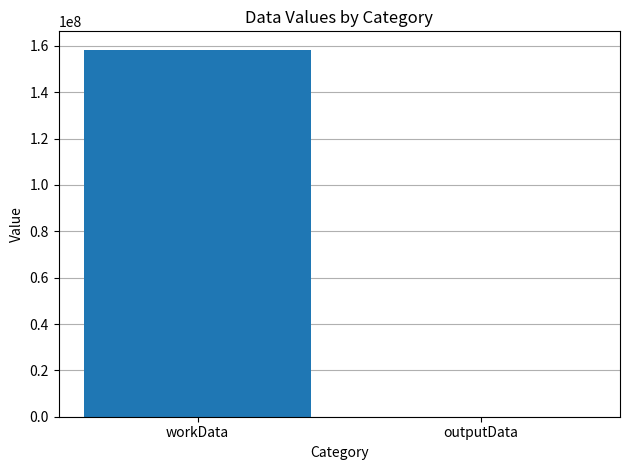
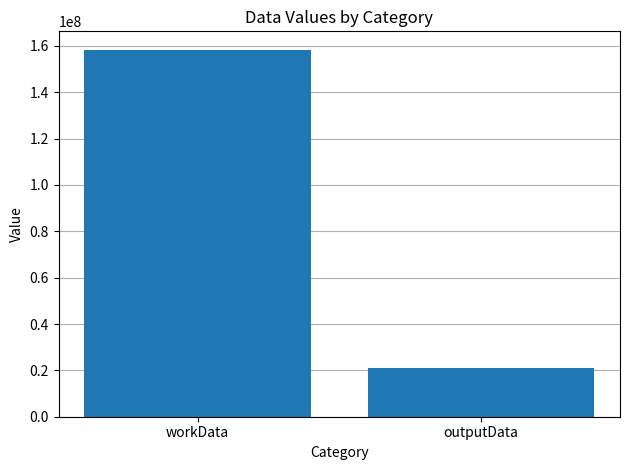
outputData: 0 -> 21000000
